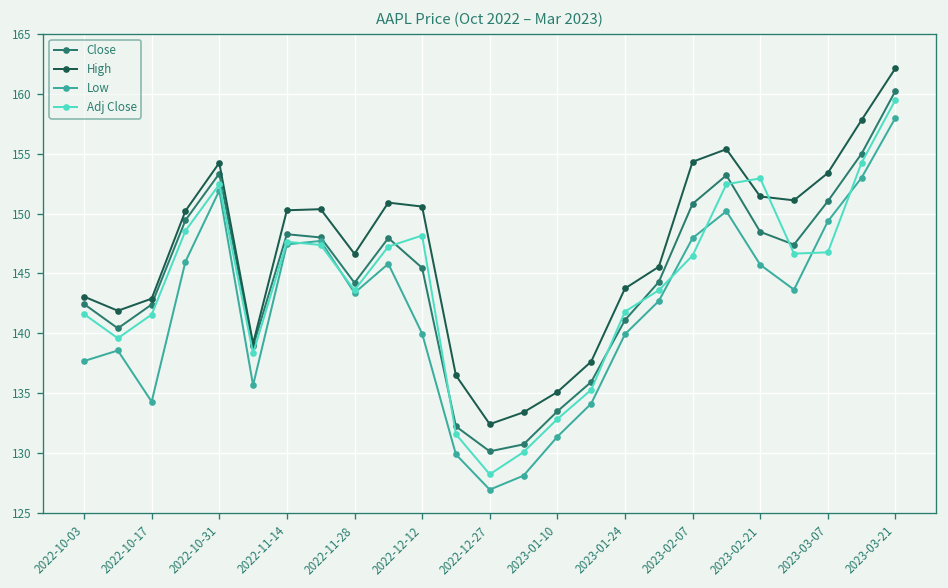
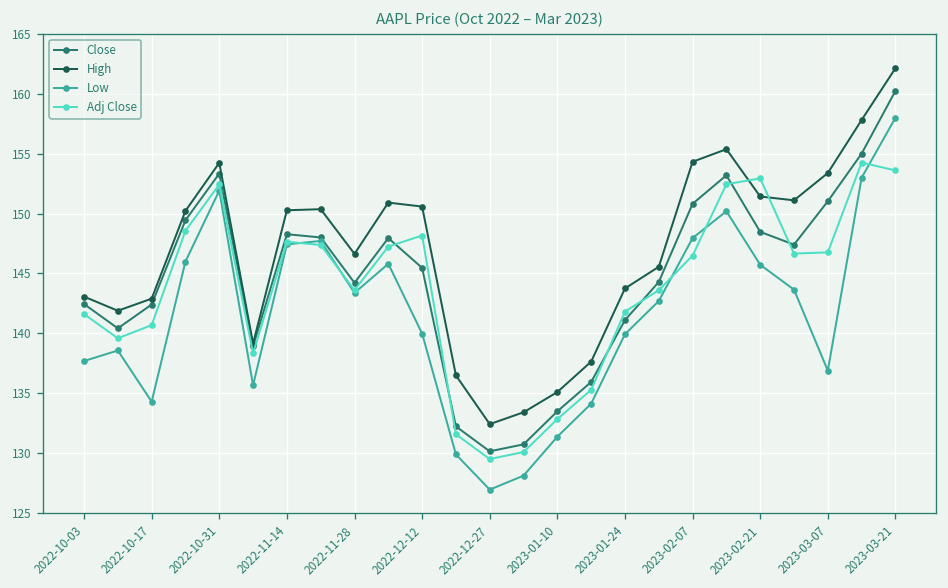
Adj Close, 2022-10-17: 142 -> 141
Adj Close, 2022-12-27: 128 -> 130
Low, 2023-03-07: 149 -> 137
Adj Close, 2023-03-21: 160 -> 154
